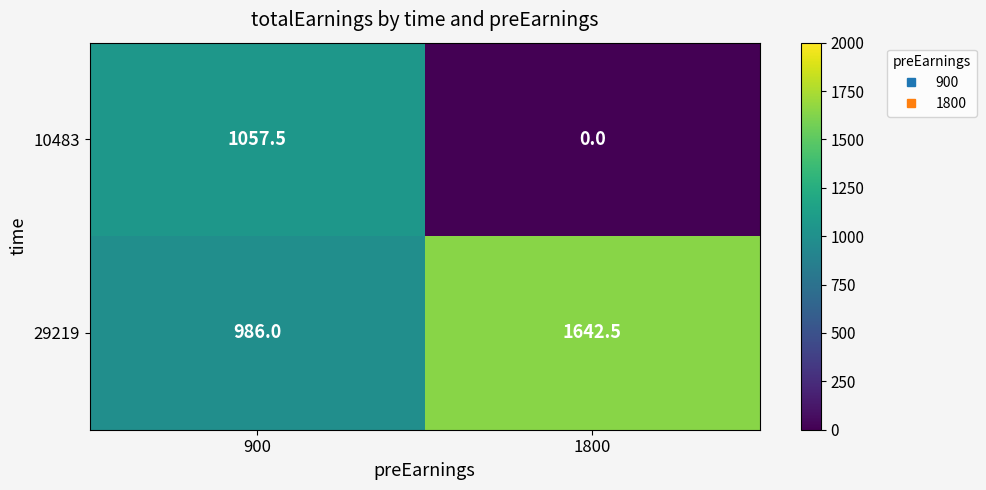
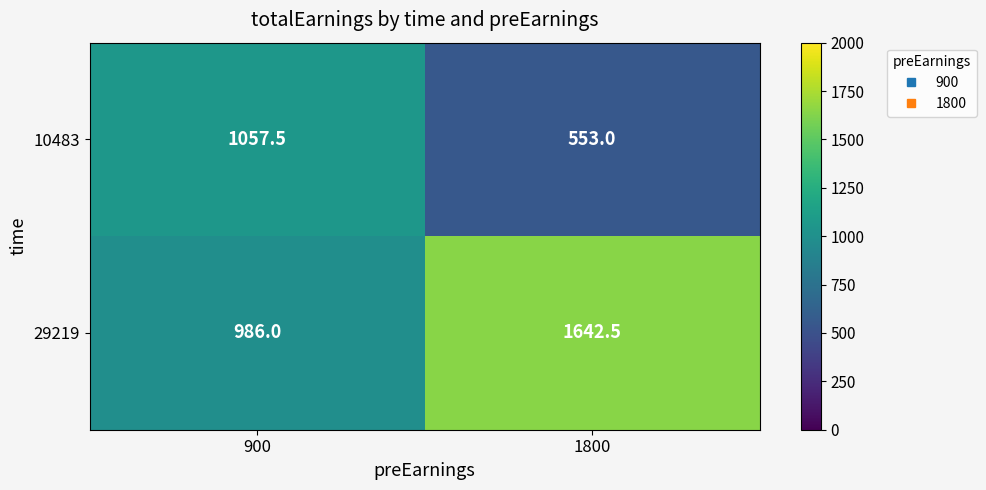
10483, 1800: 0.0 -> 553.0
